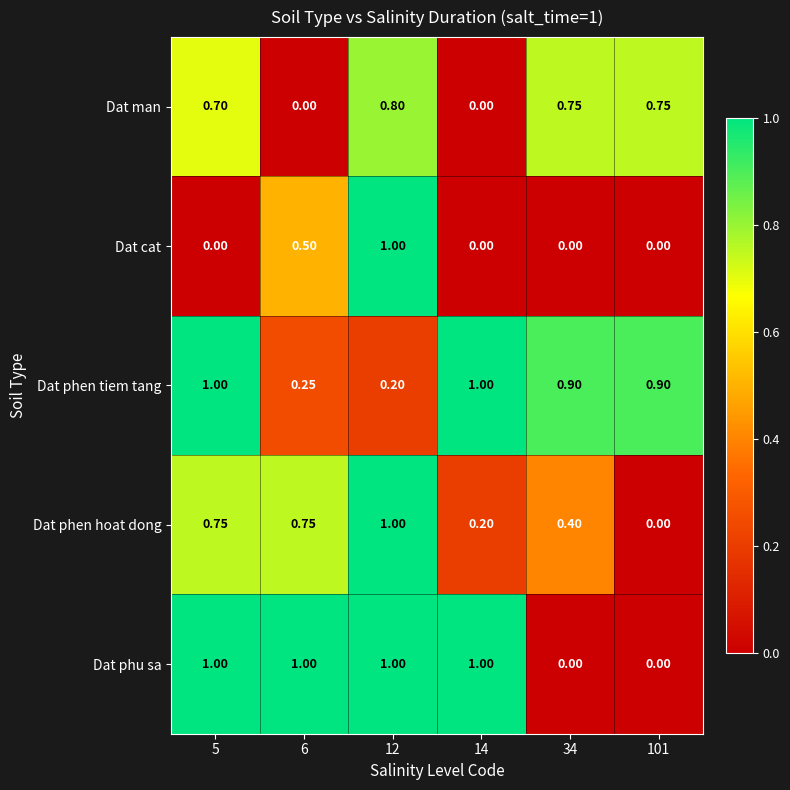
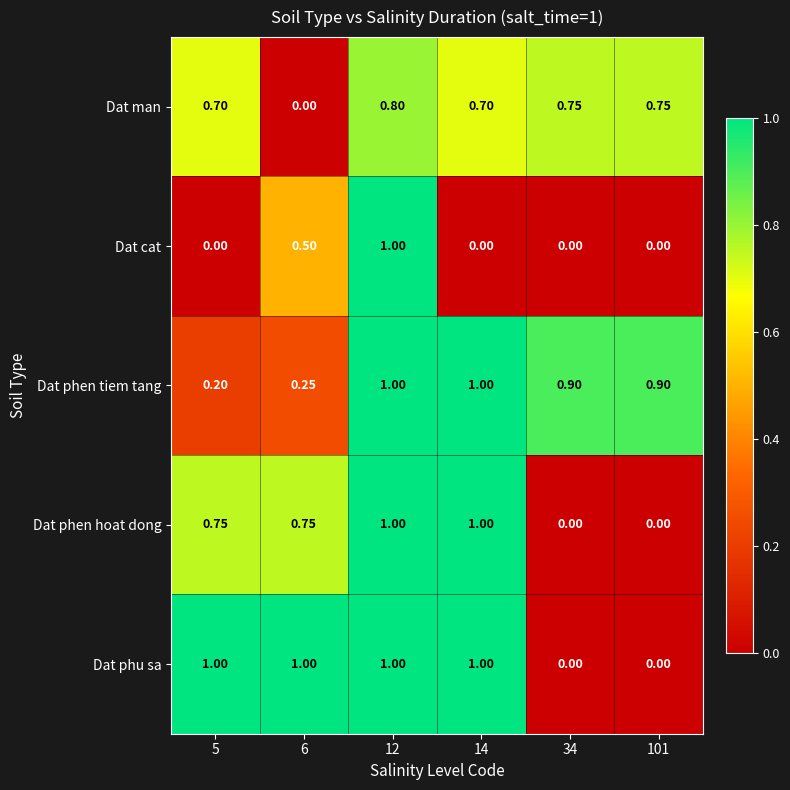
Dat man, 14: 0.00 -> 0.70
Dat phen tiem tang, 5: 1.00 -> 0.20
Dat phen tiem tang, 12: 0.20 -> 1.00
Dat phen hoat dong, 14: 0.20 -> 1.00
Dat phen hoat dong, 34: 0.40 -> 0.00
